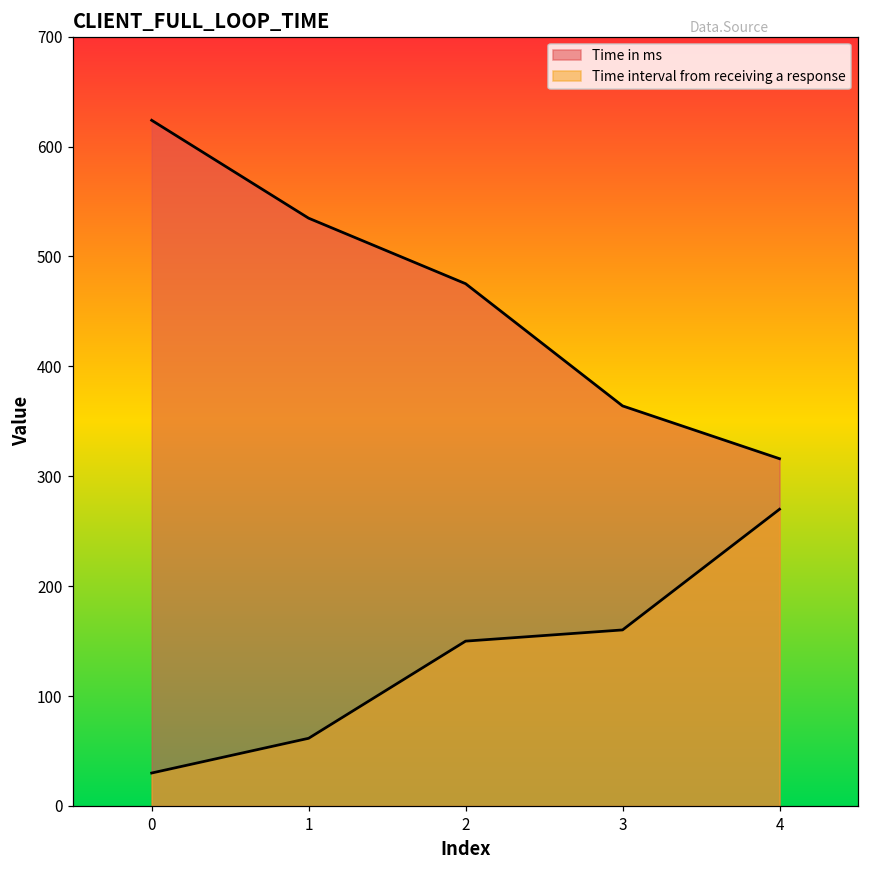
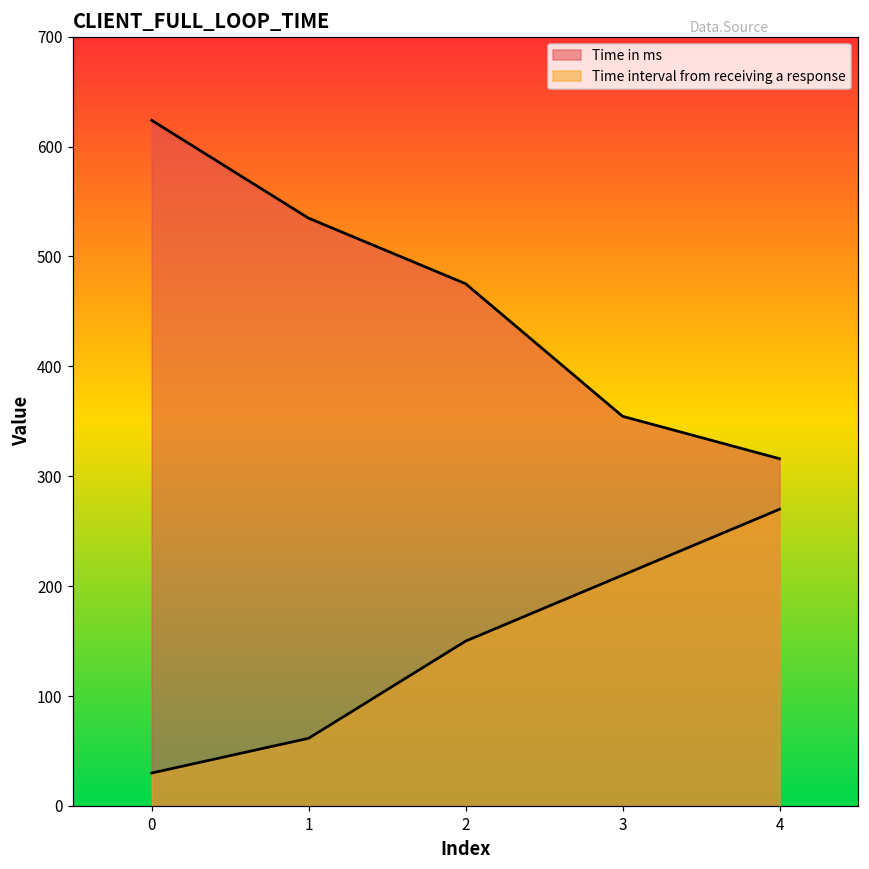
Time in ms, 3: 360 -> 350
Time interval from receiving a response, 3: 160 -> 210
